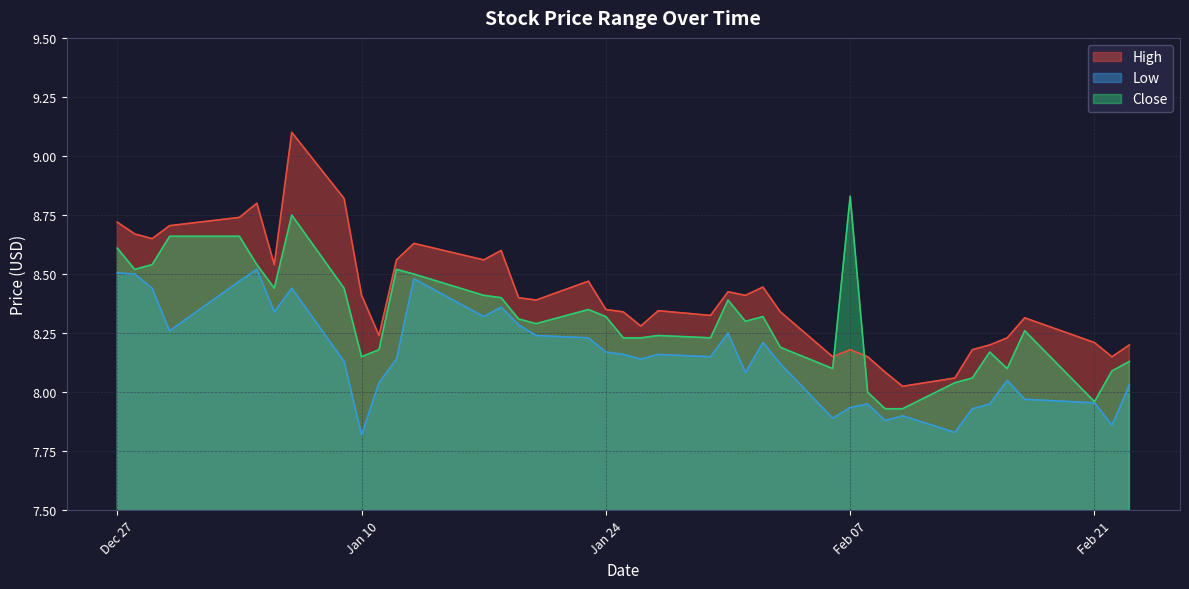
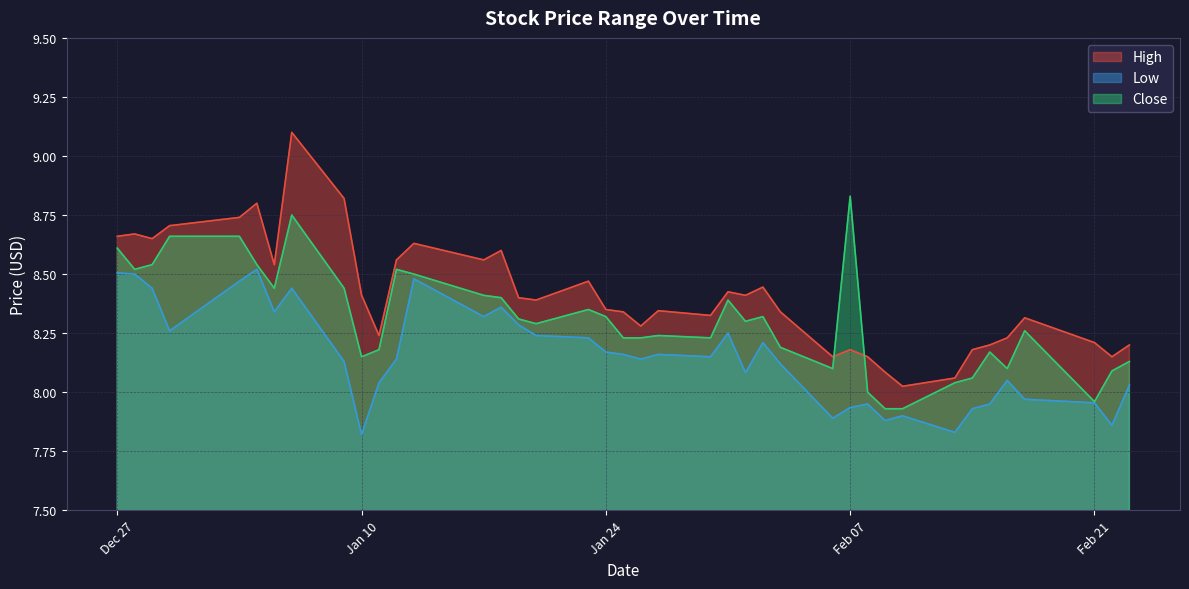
High, Dec 27: 8.72 -> 8.66
